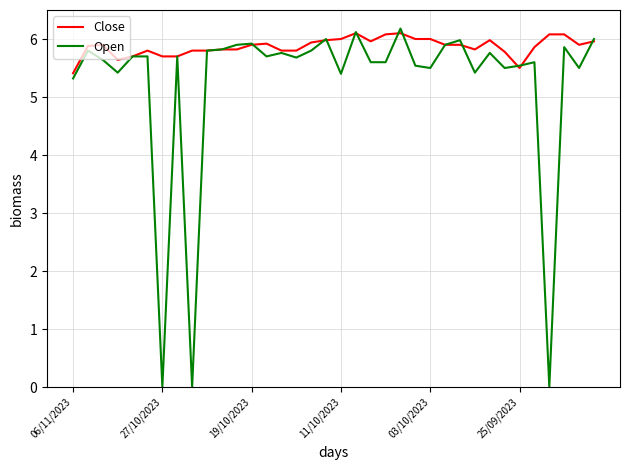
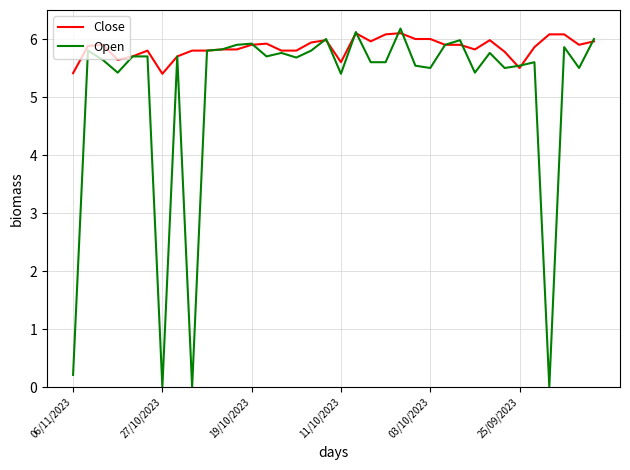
Open, 06/11/2023: 5.3 -> 0.2
Close, 27/10/2023: 5.7 -> 5.4
Close, 11/10/2023: 6.0 -> 5.6
